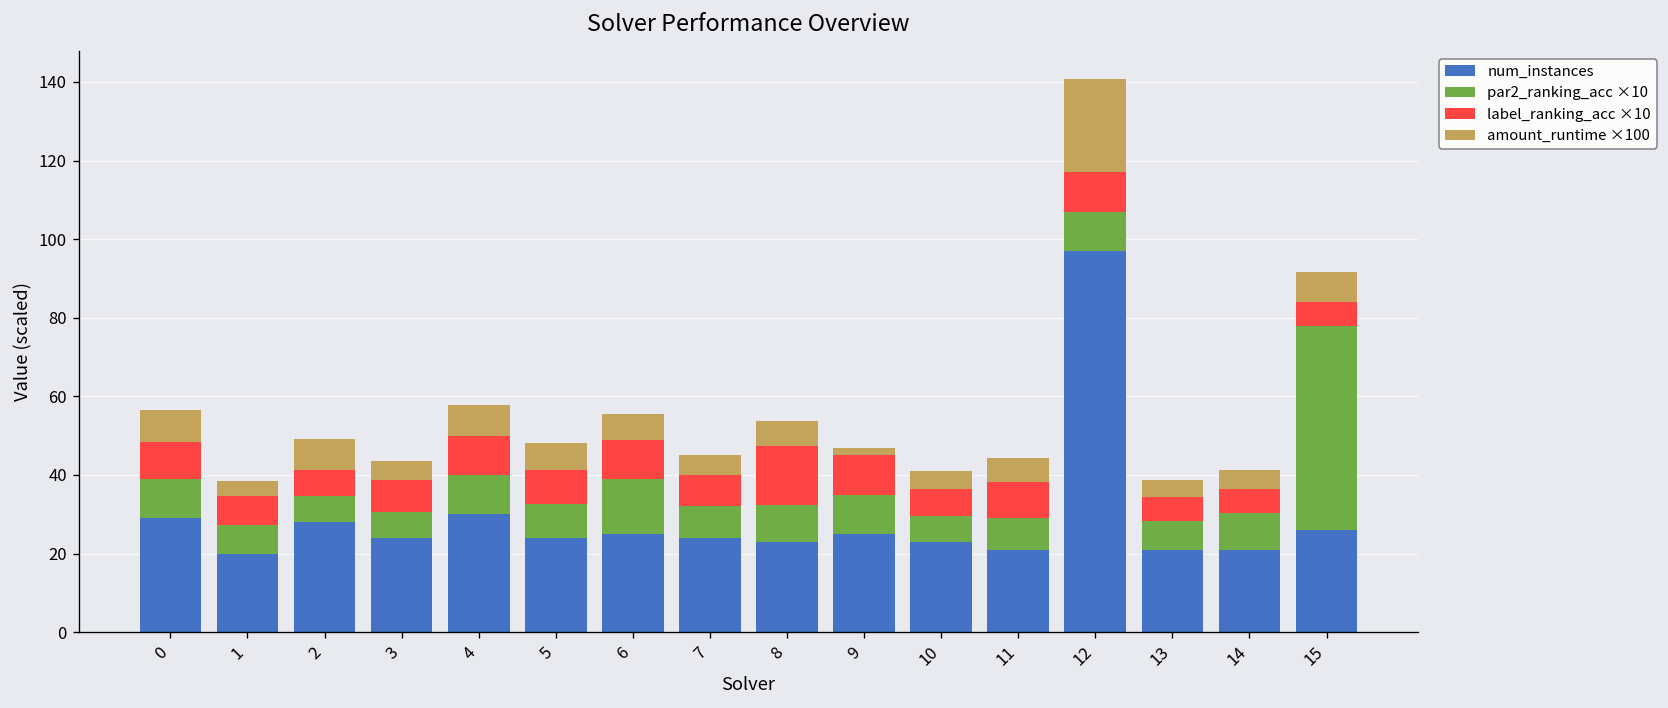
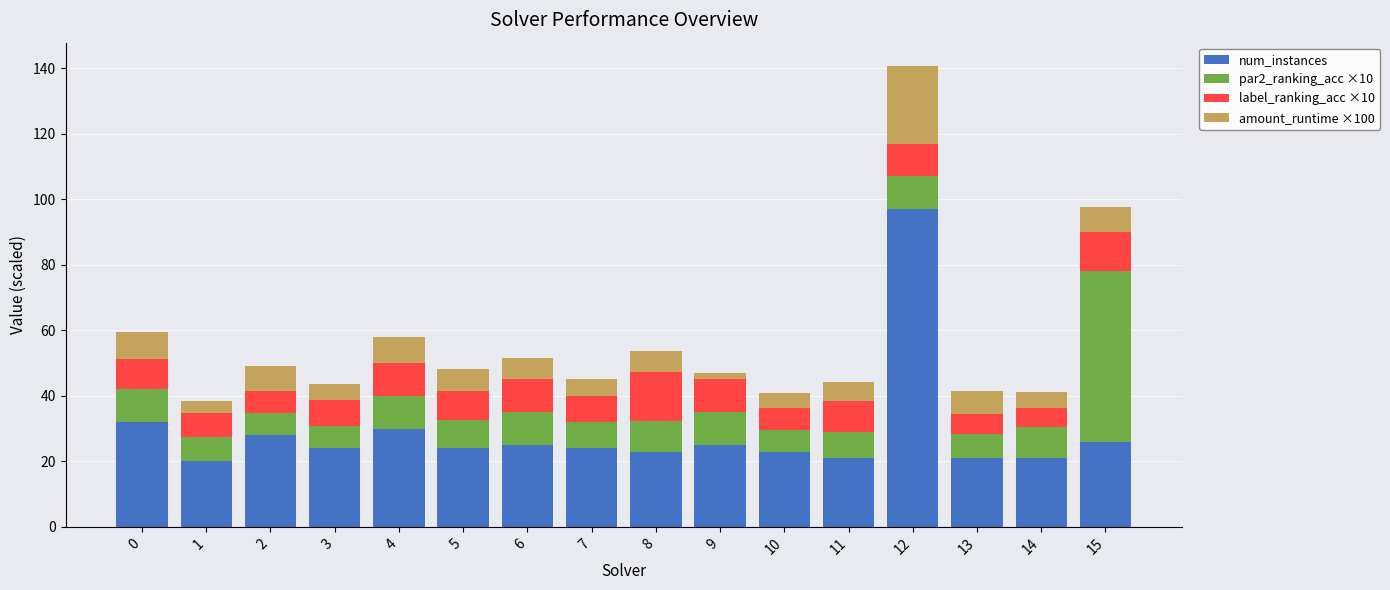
num_instances, 0: 29 -> 32
par2_ranking_acc ×10, 6: 14 -> 10
amount_runtime ×100, 13: 4 -> 7
label_ranking_acc ×10, 15: 6 -> 12
